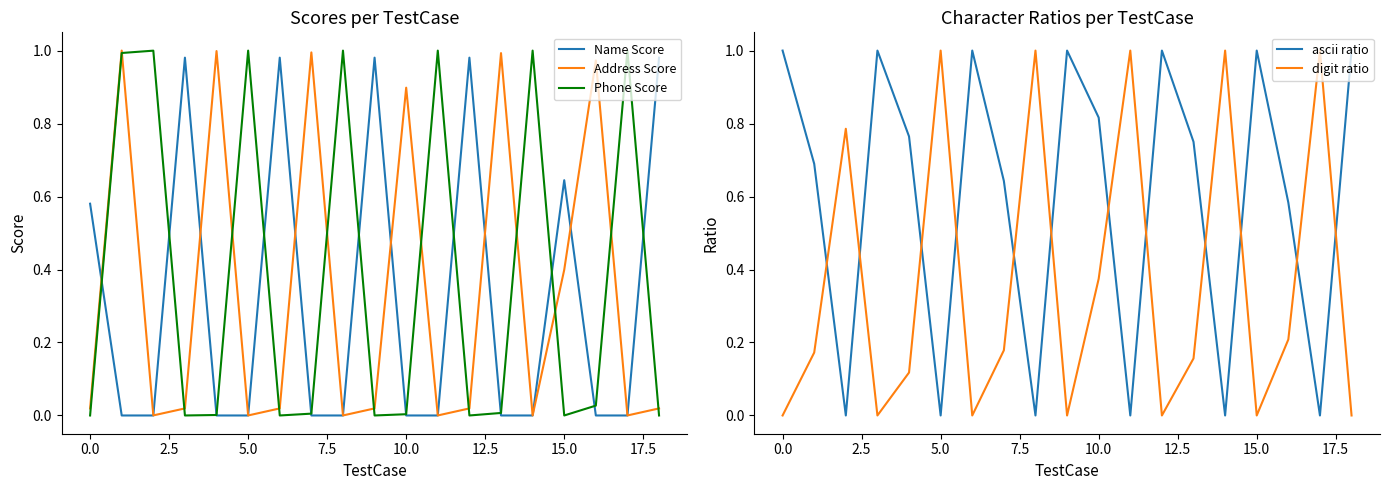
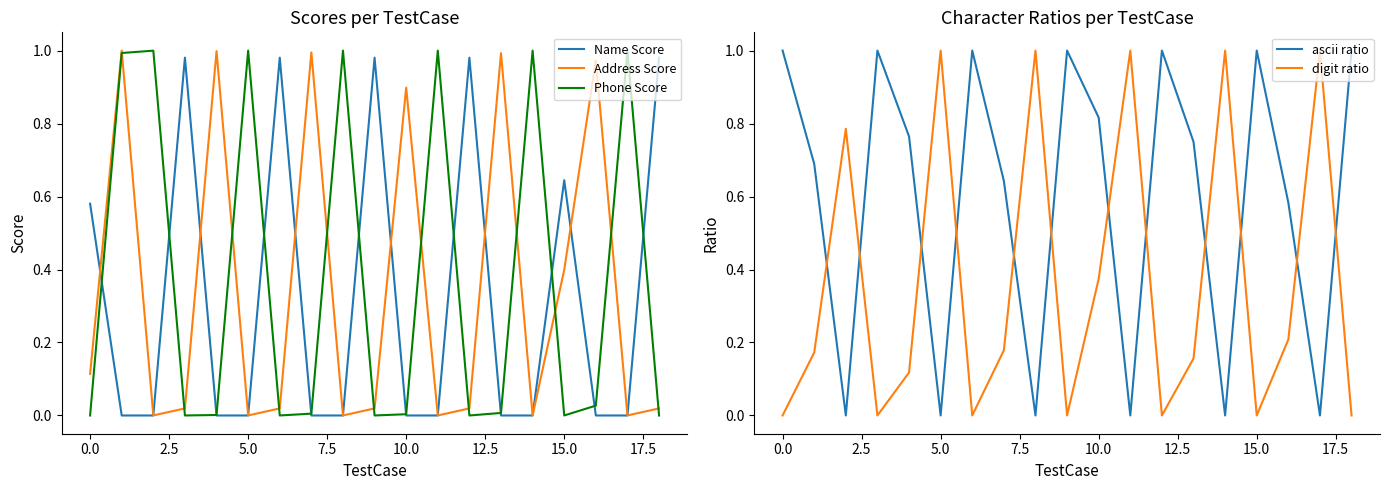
Scores per TestCase, Address Score, 0.0: 0.02 -> 0.11
